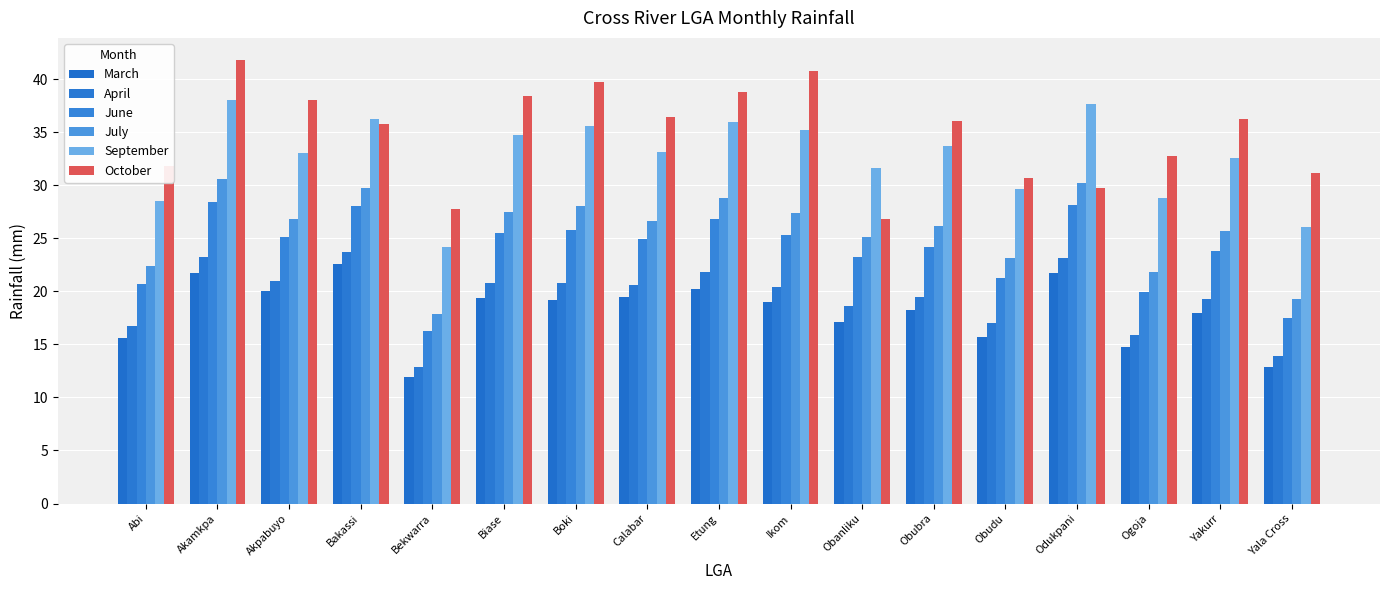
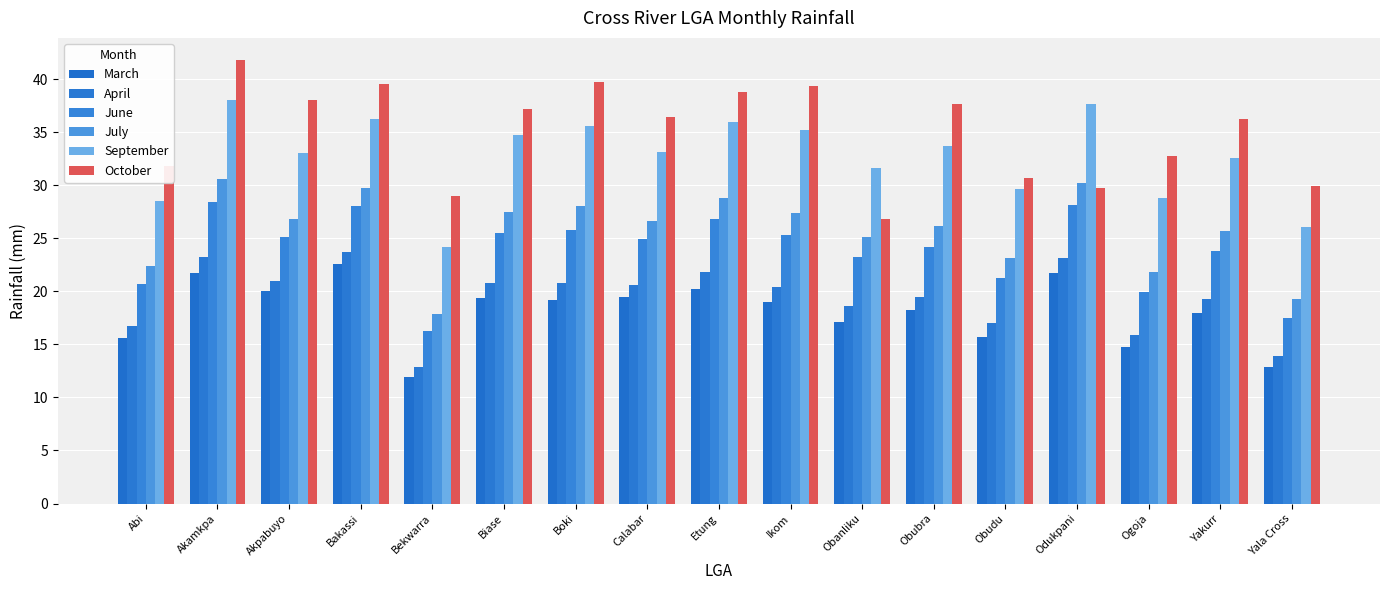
October, Bakassi: 35.8 -> 39.5
October, Bekwarra: 27.8 -> 29.0
October, Biase: 38.4 -> 37.2
October, Ikom: 40.8 -> 39.4
October, Obubra: 36.1 -> 37.7
October, Yala Cross: 31.2 -> 29.9
